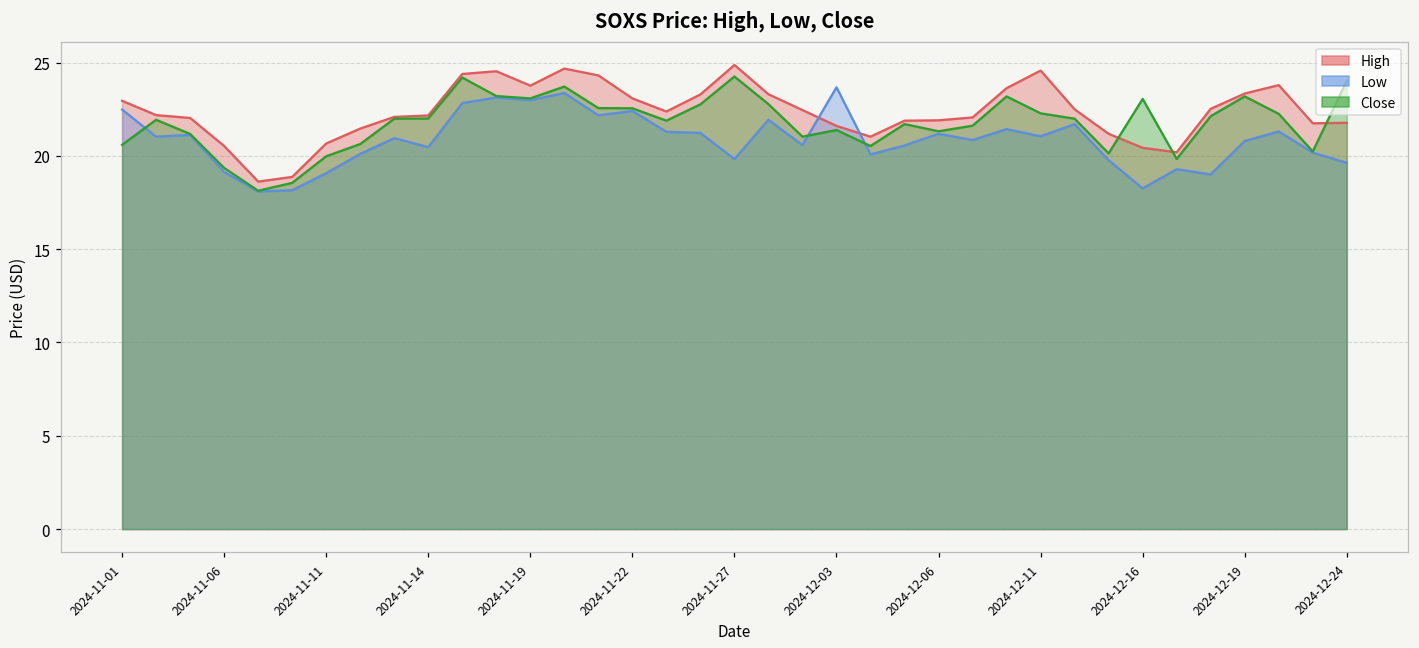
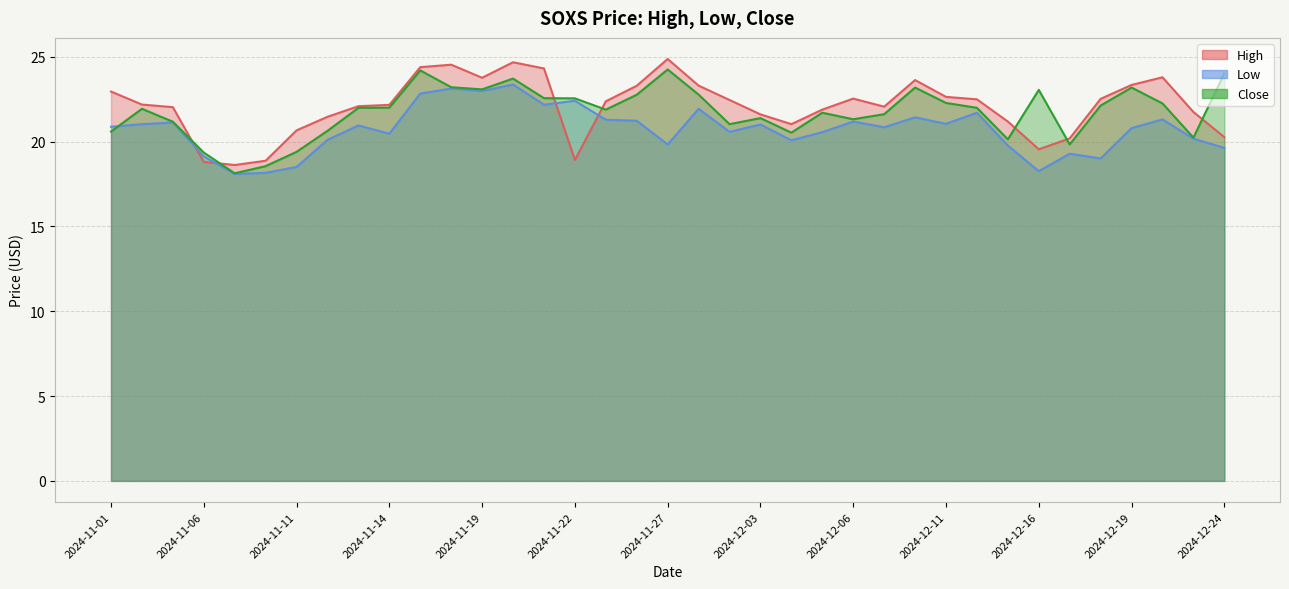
Low, 2024-11-01: 22.5 -> 20.9
High, 2024-11-06: 20.5 -> 18.8
Low, 2024-11-11: 19.1 -> 18.5
Close, 2024-11-11: 20.0 -> 19.4
High, 2024-11-22: 23.1 -> 18.9
Low, 2024-12-03: 23.7 -> 21.0
High, 2024-12-06: 21.9 -> 22.5
High, 2024-12-11: 24.6 -> 22.6
High, 2024-12-16: 20.4 -> 19.5
High, 2024-12-24: 21.8 -> 20.3
